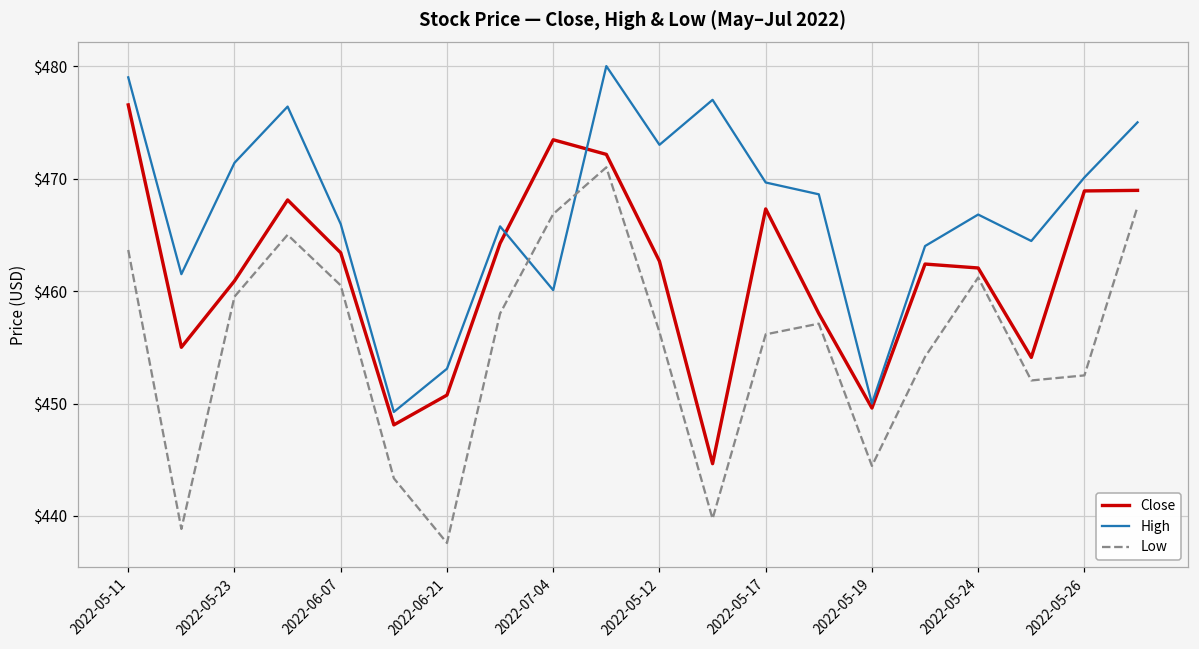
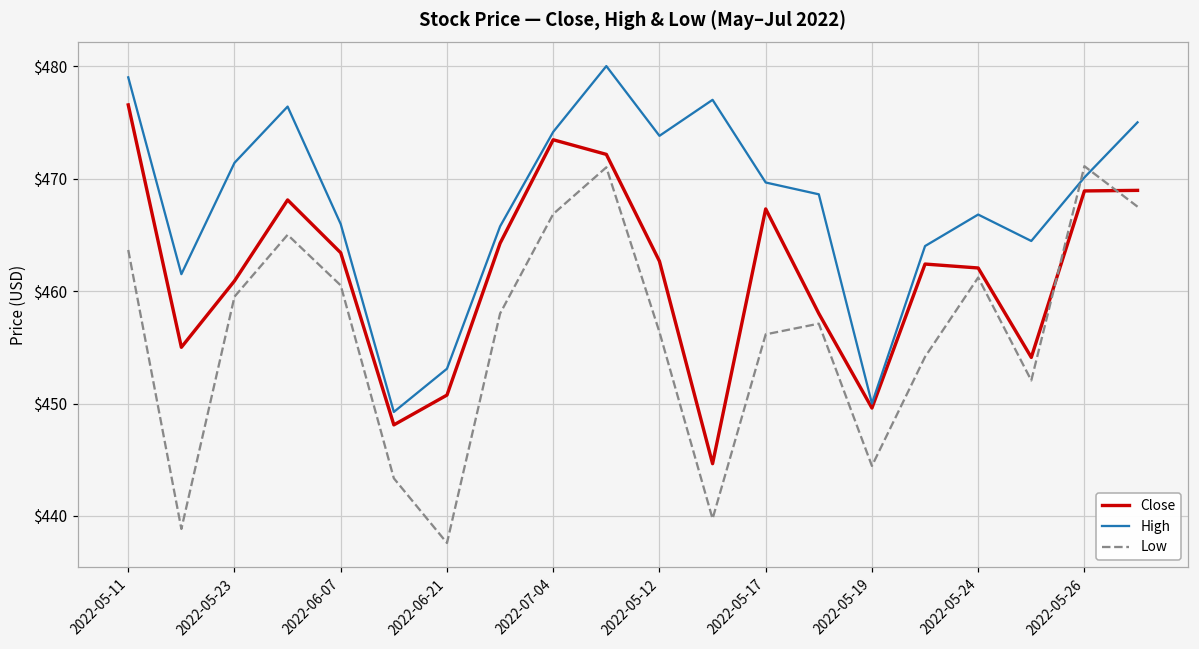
High, 2022-07-04: $460.1 -> $474.1
High, 2022-05-12: $473.0 -> $473.8
Low, 2022-05-26: $452.5 -> $471.1
